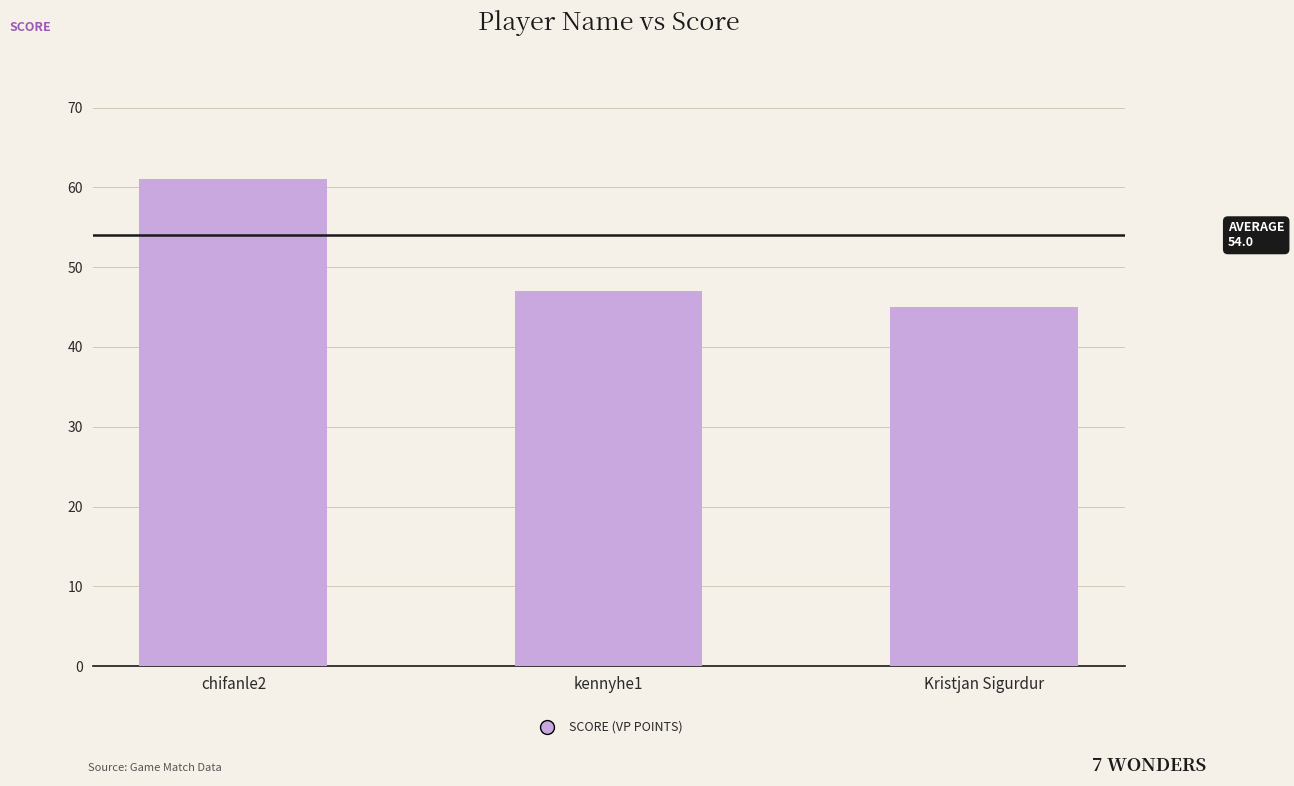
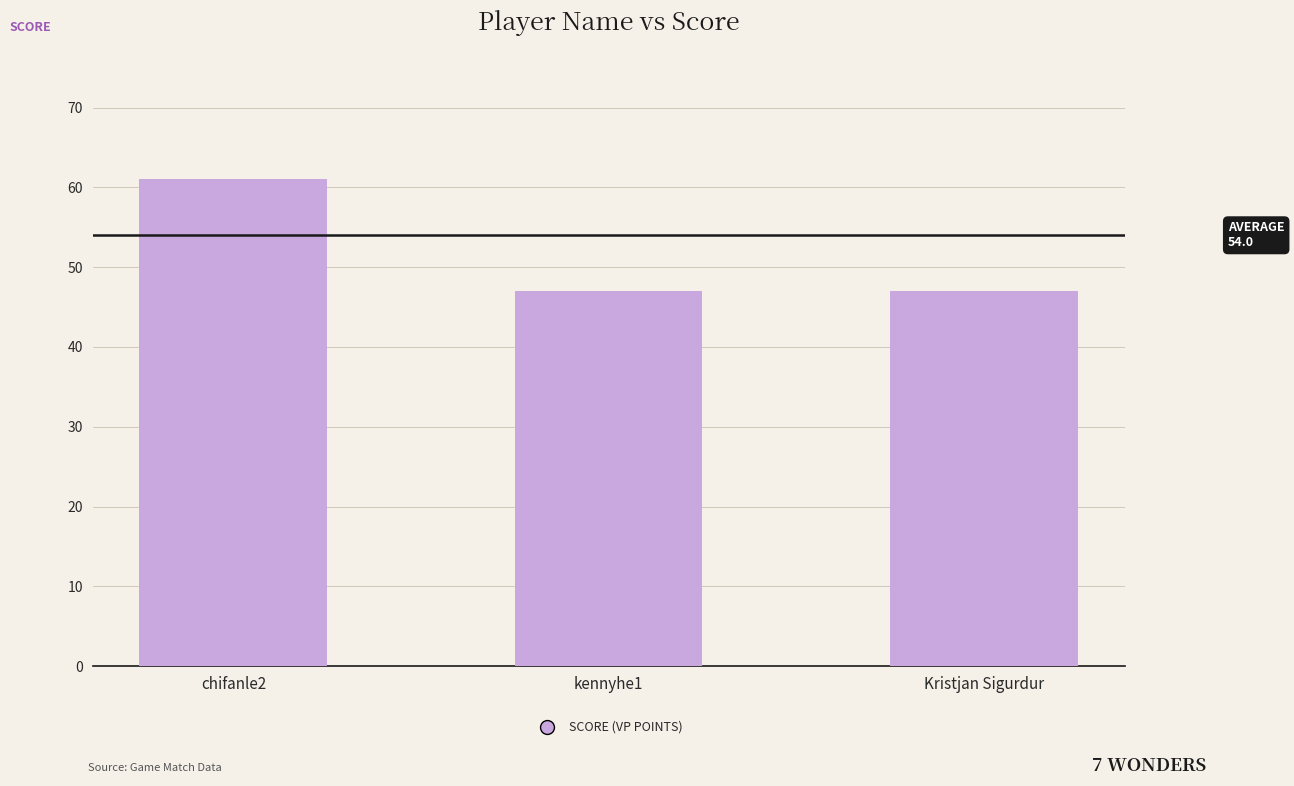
Kristjan Sigurdur: 45 -> 47
